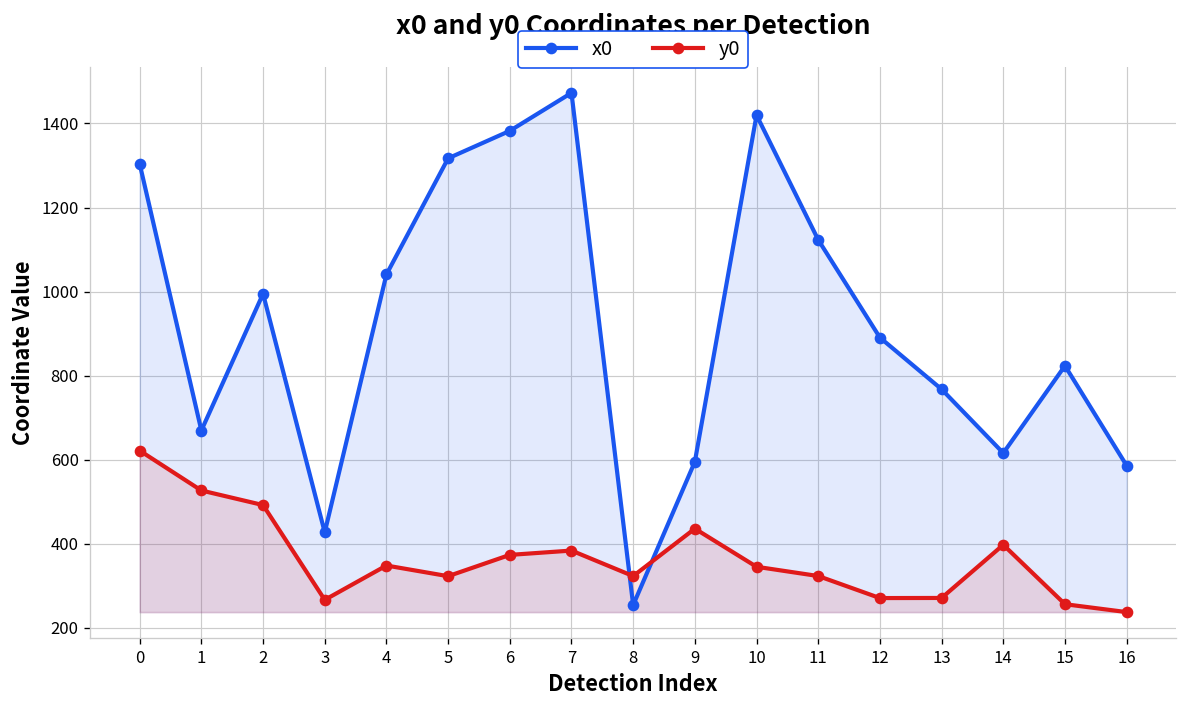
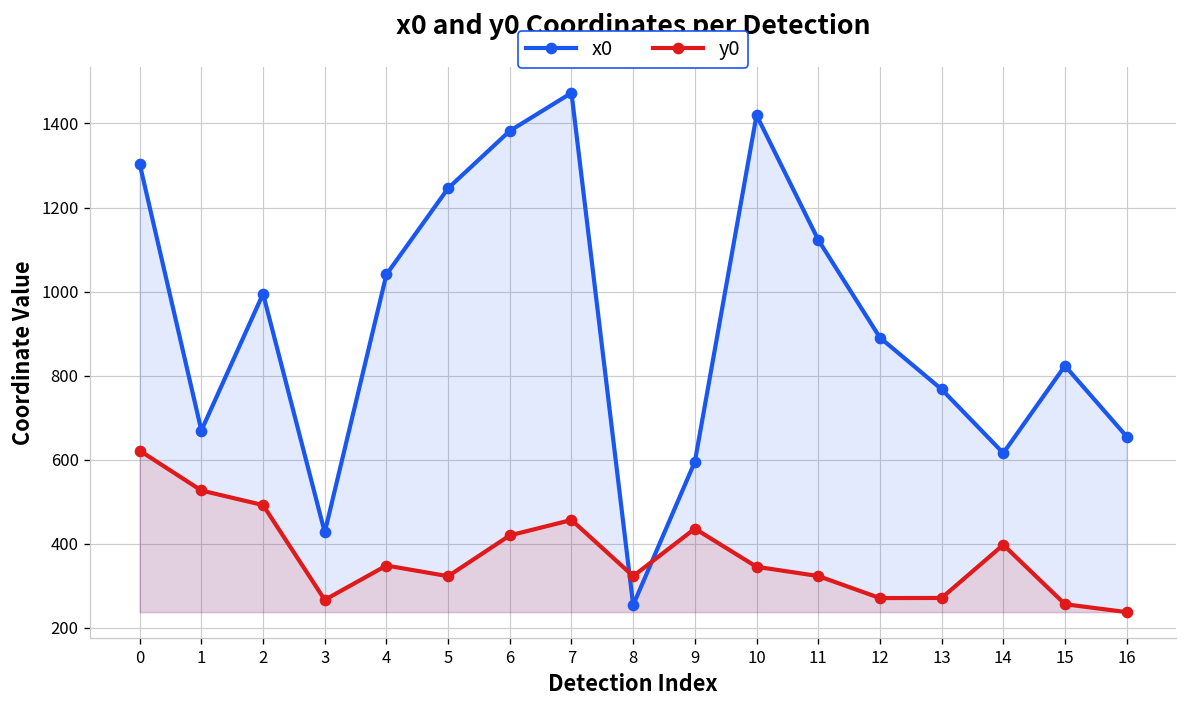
x0, 5: 1320 -> 1250
y0, 6: 370 -> 420
y0, 7: 380 -> 460
x0, 16: 590 -> 660
